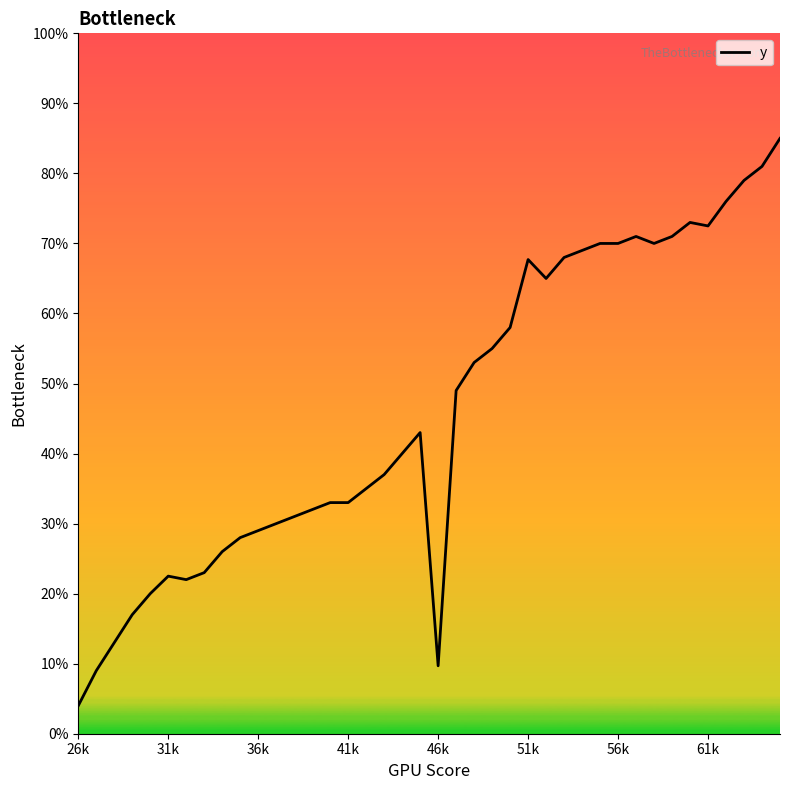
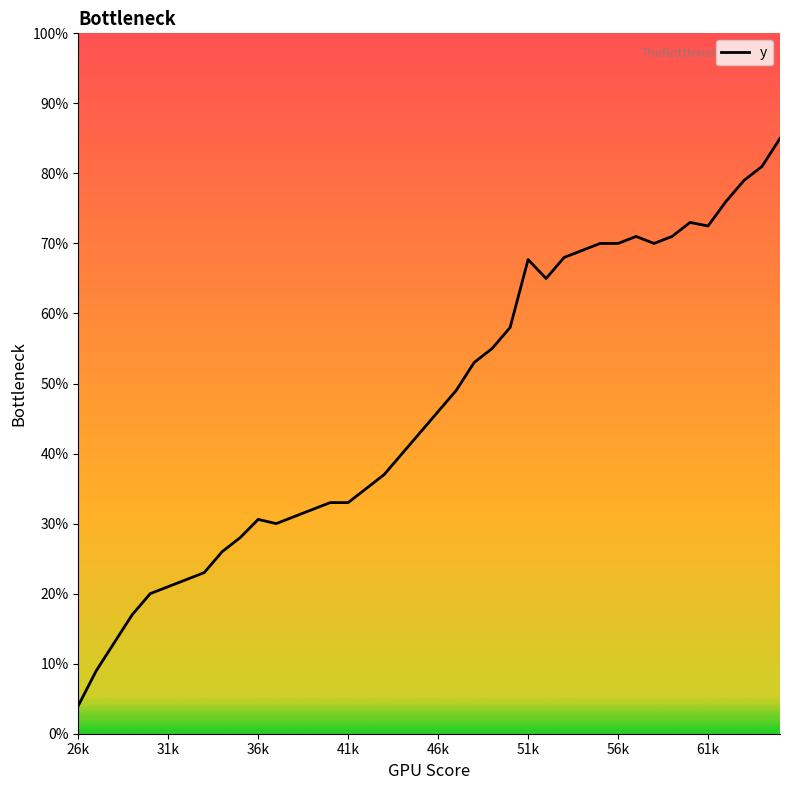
31k: 23% -> 21%
36k: 29% -> 31%
46k: 10% -> 46%
